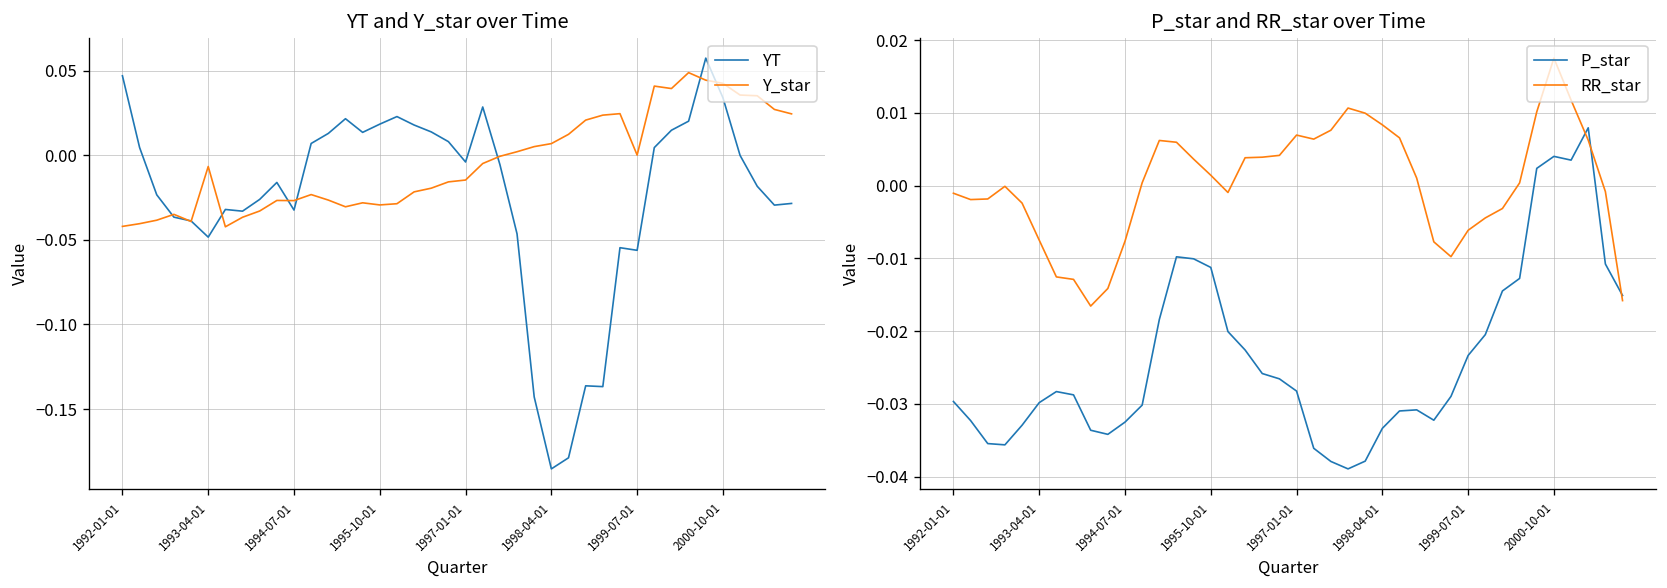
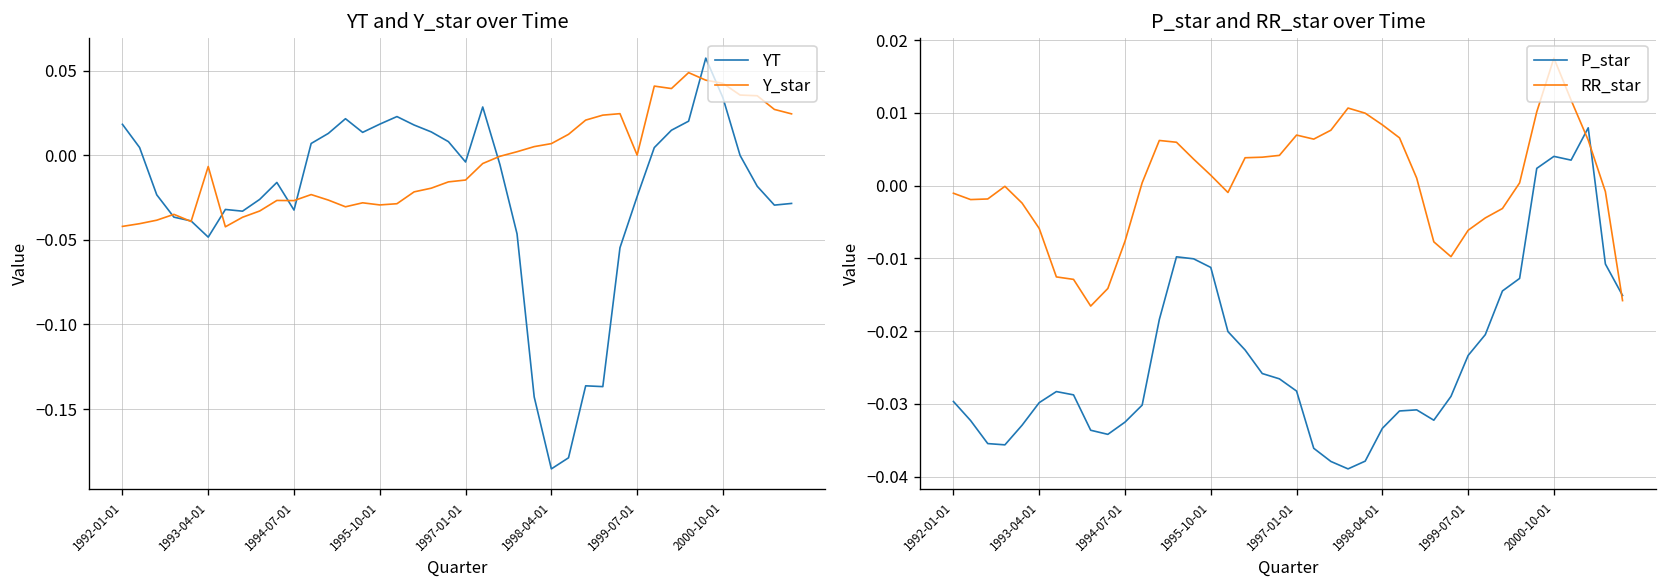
YT and Y_star over Time, YT, 1992-01-01: 0.047 -> 0.018
YT and Y_star over Time, YT, 1999-07-01: -0.056 -> -0.024
P_star and RR_star over Time, RR_star, 1993-04-01: -0.007 -> -0.006
